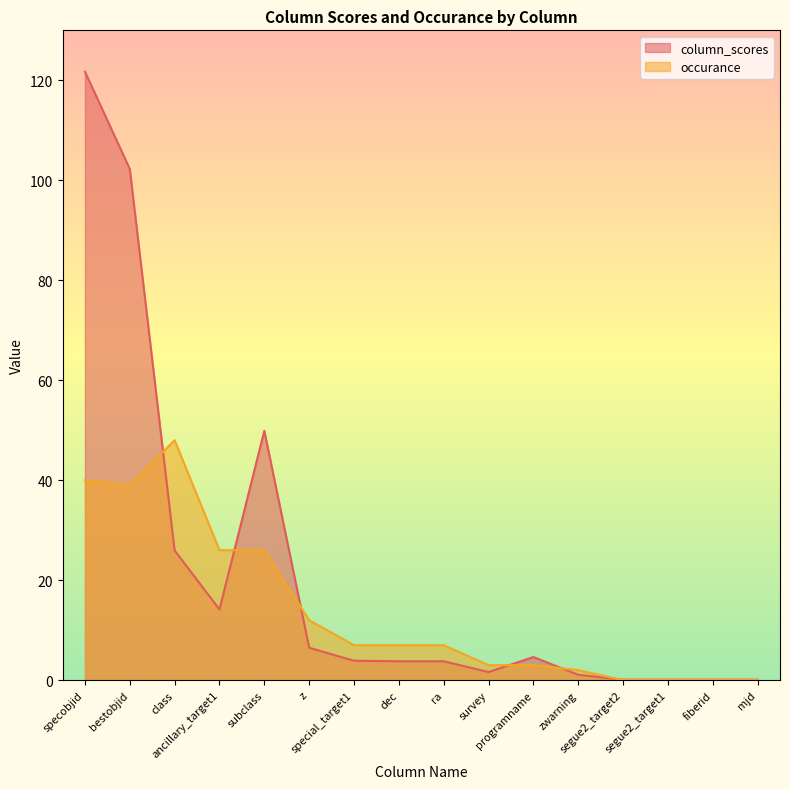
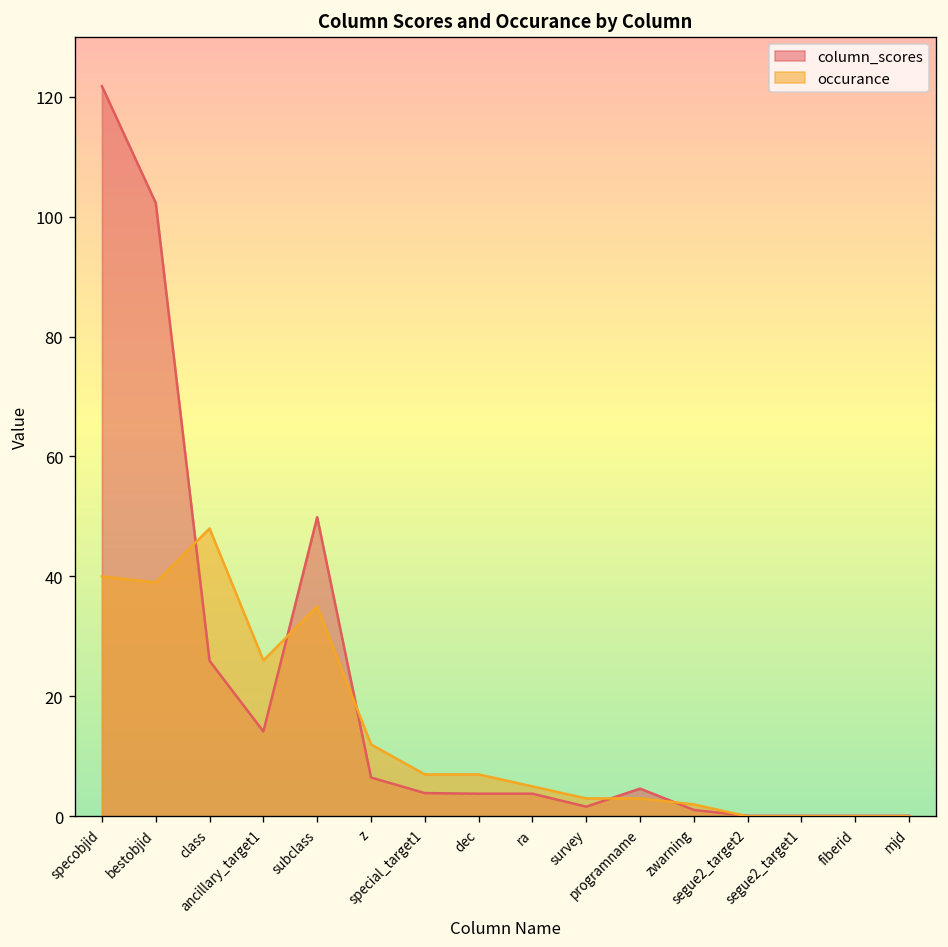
occurance, subclass: 26 -> 35
occurance, ra: 7 -> 5
